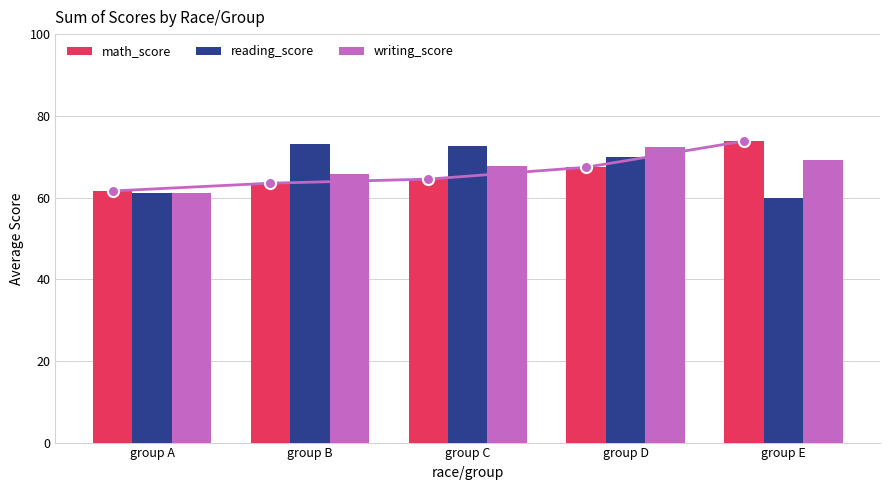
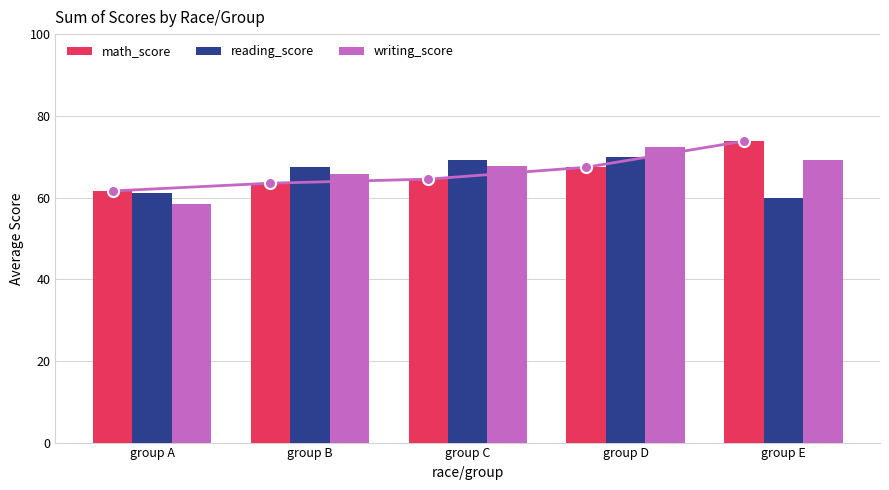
writing_score, group A: 61 -> 58
reading_score, group B: 73 -> 67
reading_score, group C: 73 -> 69
